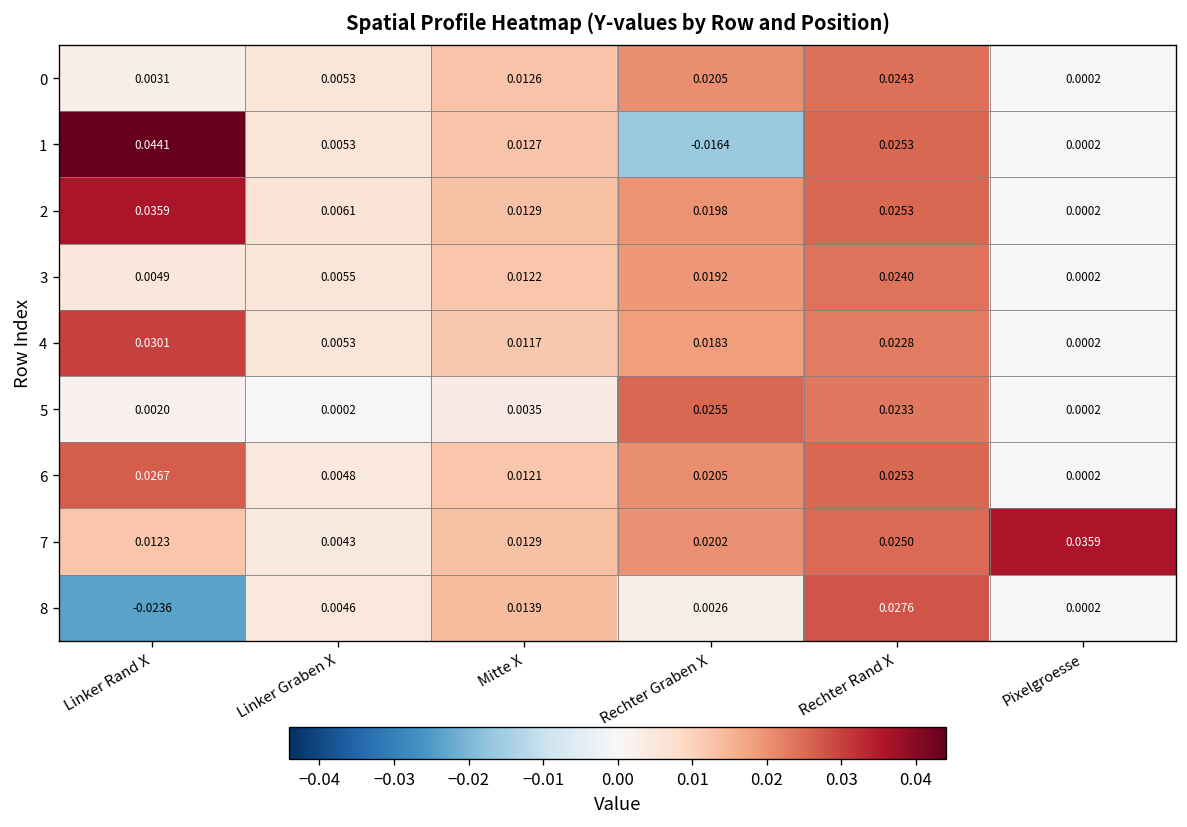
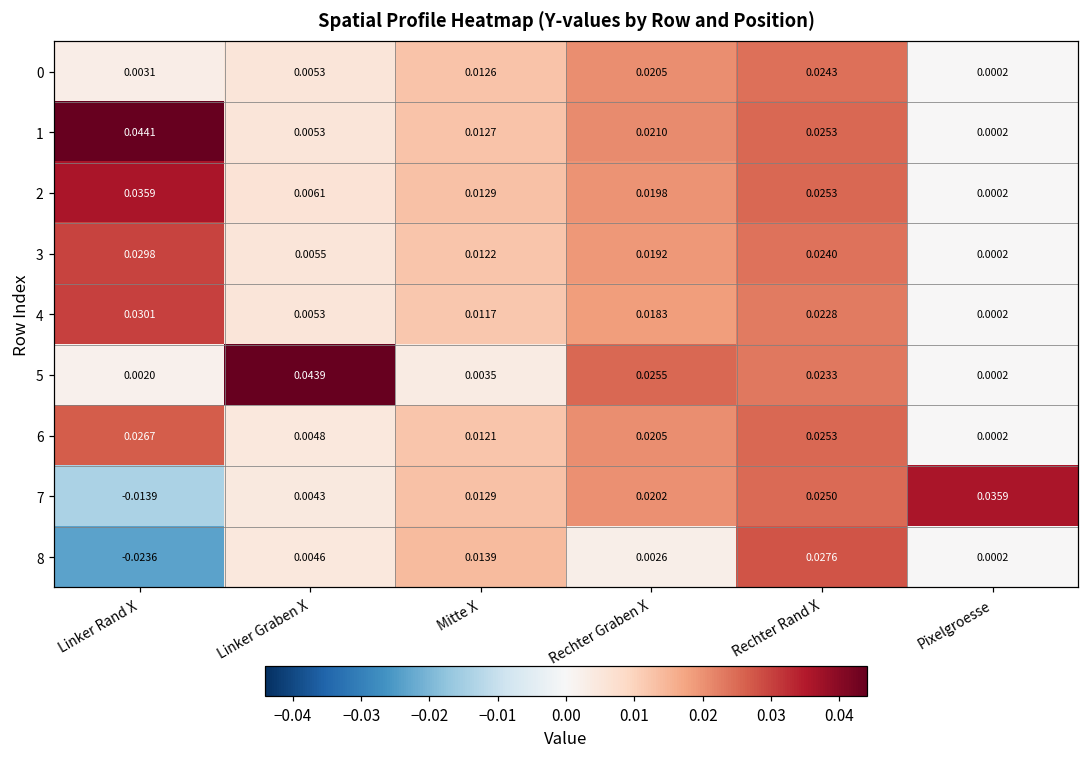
1, Rechter Graben X: -0.0164 -> 0.0210
3, Linker Rand X: 0.0049 -> 0.0298
5, Linker Graben X: 0.0002 -> 0.0439
7, Linker Rand X: 0.0123 -> -0.0139
